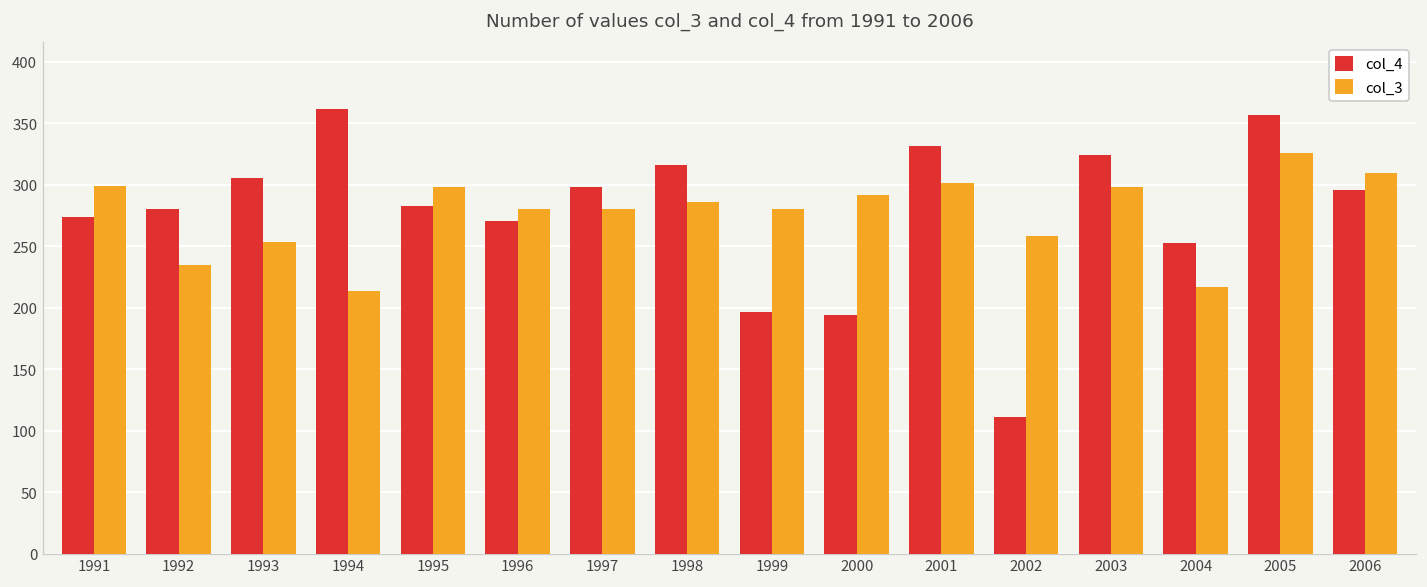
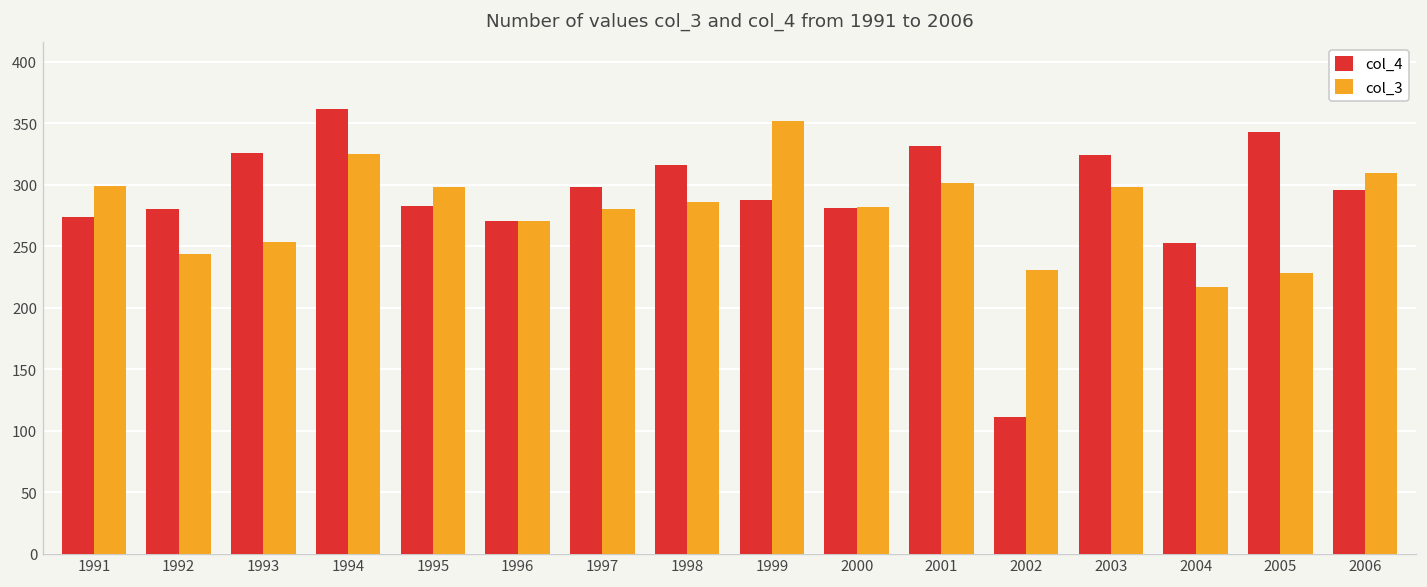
col_3, 1992: 235 -> 244
col_4, 1993: 306 -> 326
col_3, 1994: 213 -> 325
col_3, 1996: 281 -> 270
col_4, 1999: 196 -> 287
col_3, 1999: 281 -> 352
col_4, 2000: 194 -> 281
col_3, 2000: 292 -> 282
col_3, 2002: 258 -> 231
col_4, 2005: 357 -> 343
col_3, 2005: 326 -> 228
